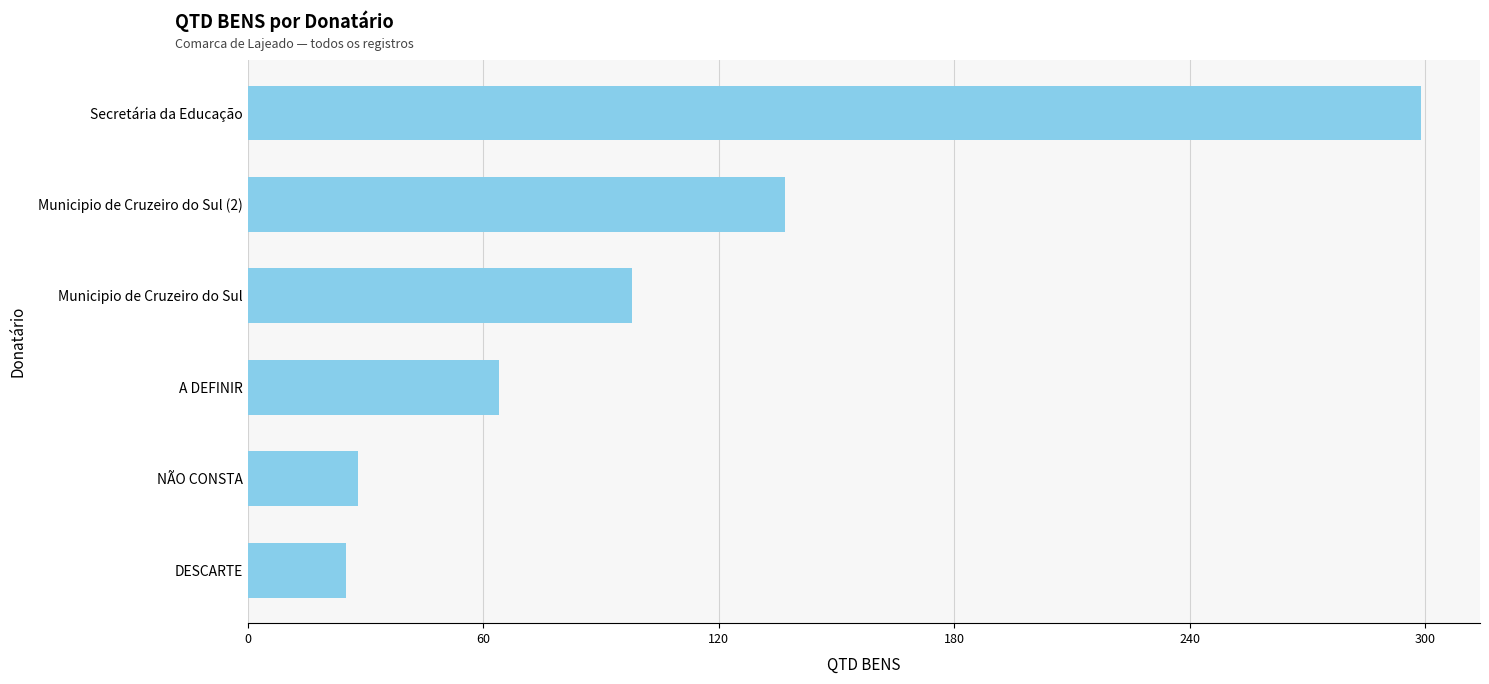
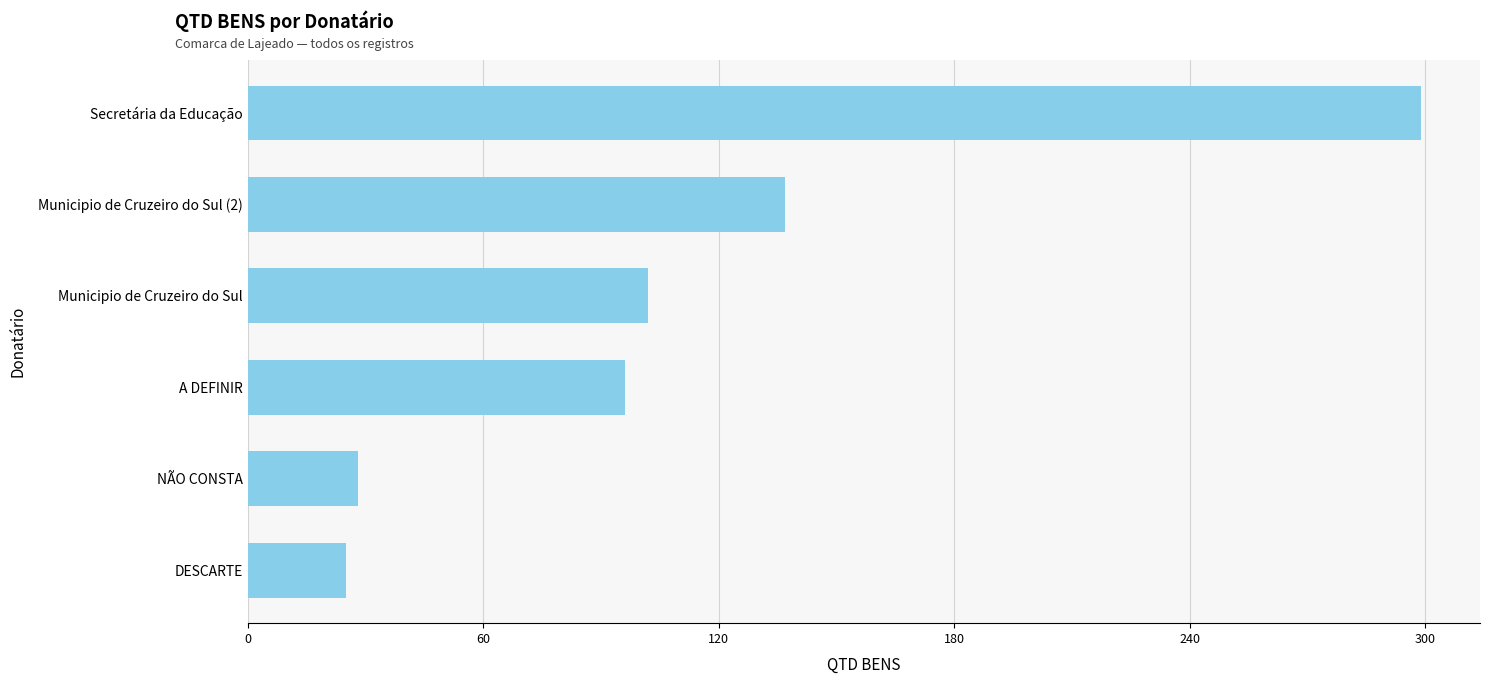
Municipio de Cruzeiro do Sul: 98 -> 102
A DEFINIR: 64 -> 96
